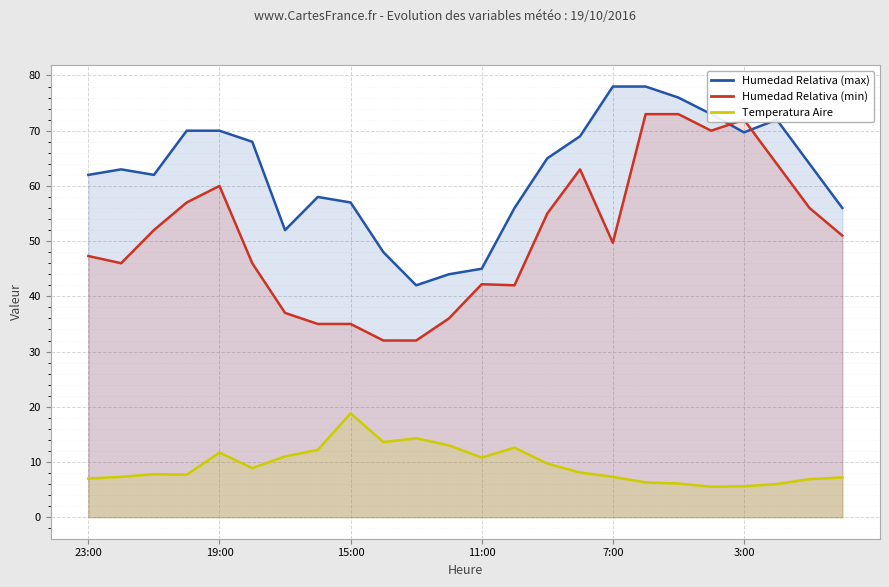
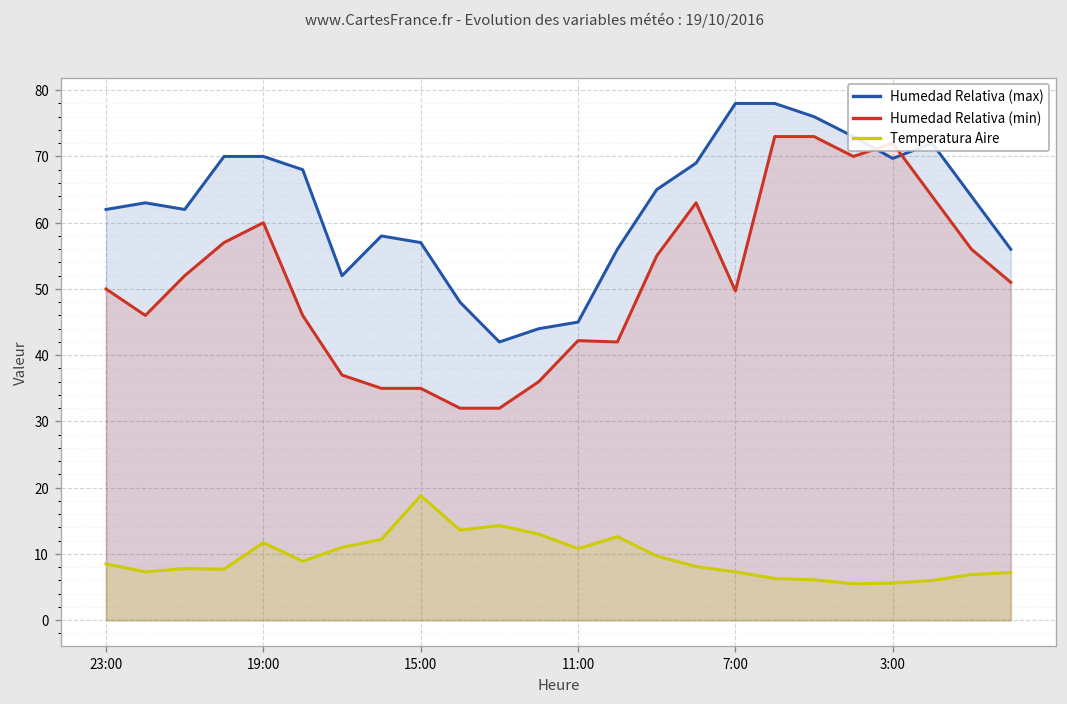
Humedad Relativa (min), 23:00: 47 -> 50
Temperatura Aire, 23:00: 7 -> 9
